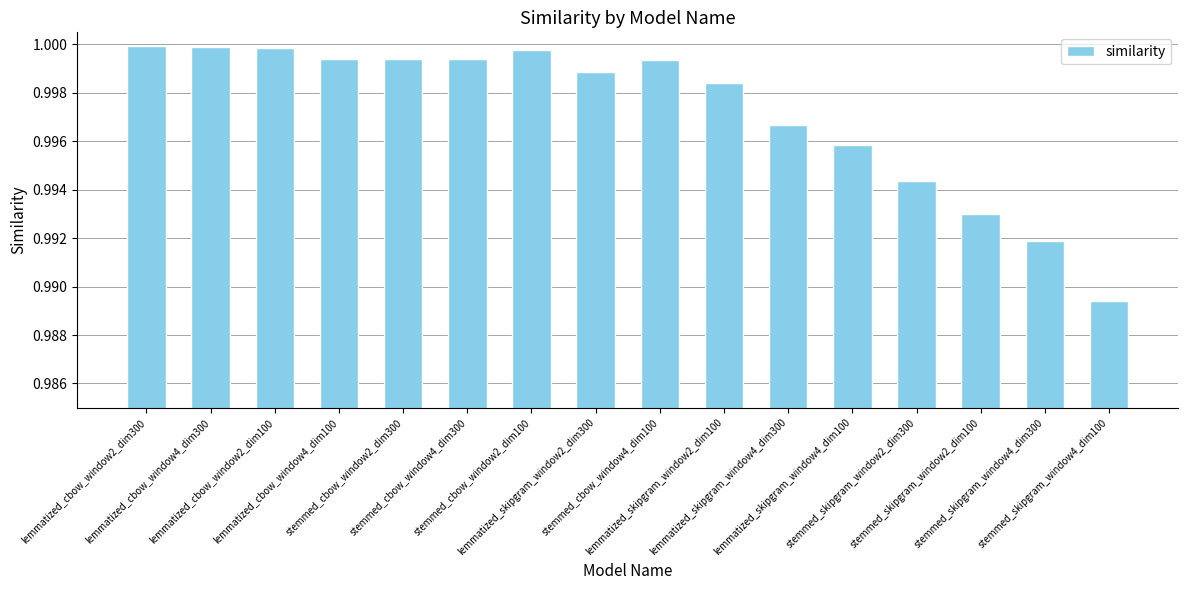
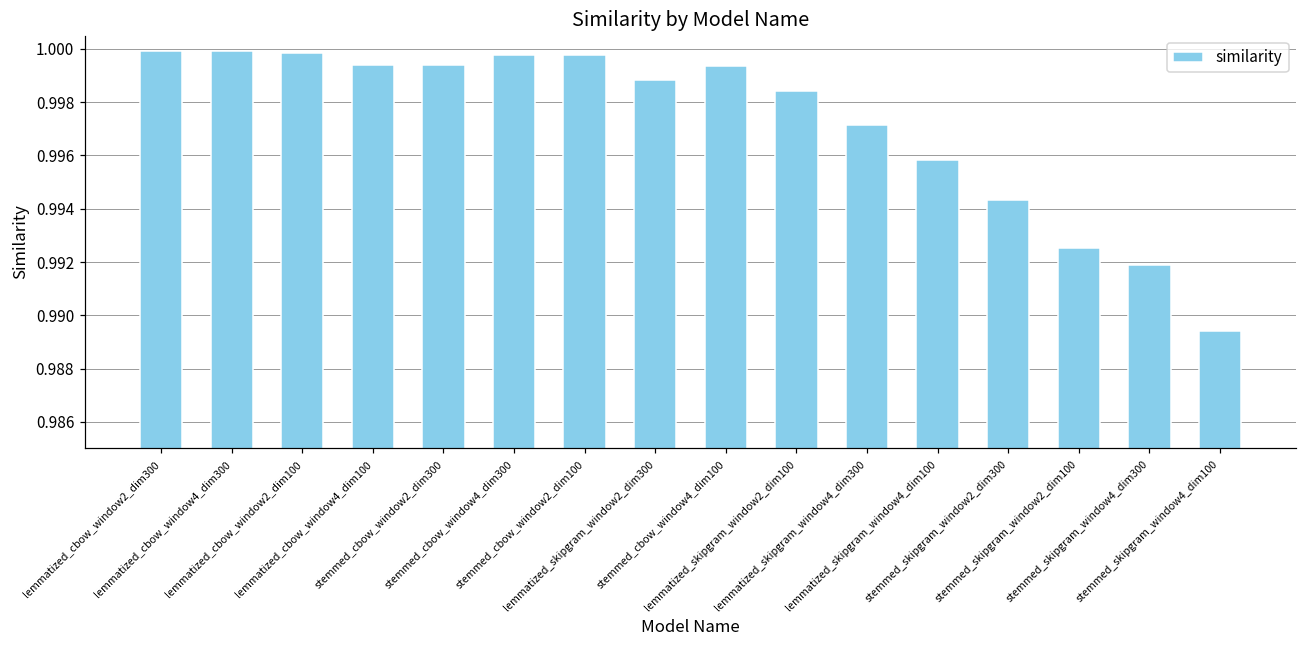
stemmed_cbow_window4_dim300: 0.9994 -> 0.9998
lemmatized_skipgram_window4_dim300: 0.9967 -> 0.9972
stemmed_skipgram_window2_dim100: 0.9930 -> 0.9925
